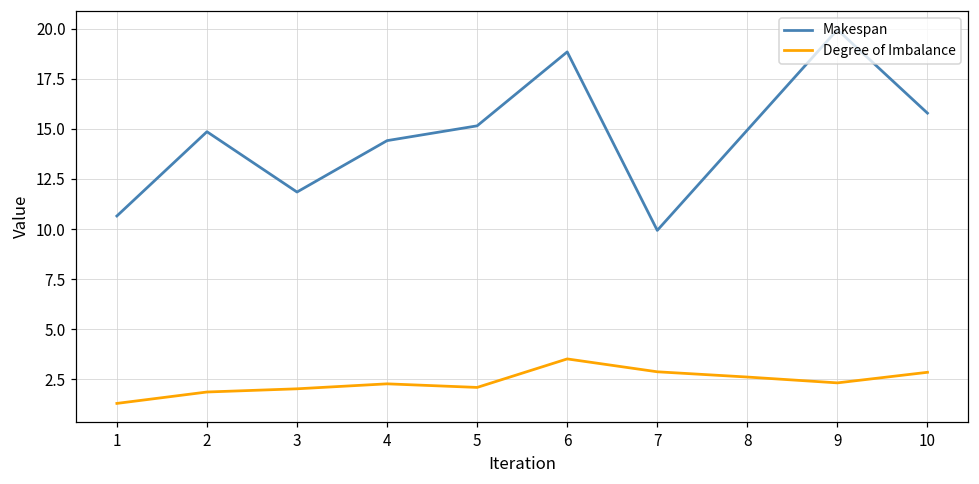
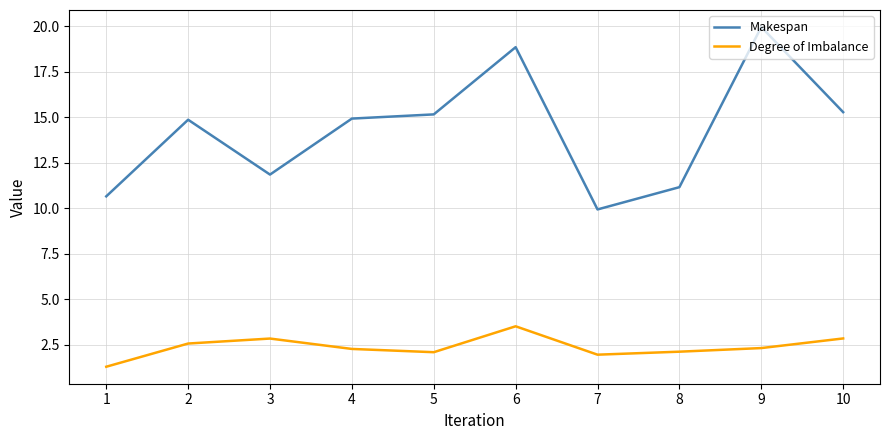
Degree of Imbalance, 2: 1.9 -> 2.6
Degree of Imbalance, 3: 2.0 -> 2.9
Makespan, 4: 14.4 -> 14.9
Degree of Imbalance, 7: 2.9 -> 2.0
Makespan, 8: 14.9 -> 11.2
Degree of Imbalance, 8: 2.6 -> 2.1
Makespan, 10: 15.8 -> 15.3
